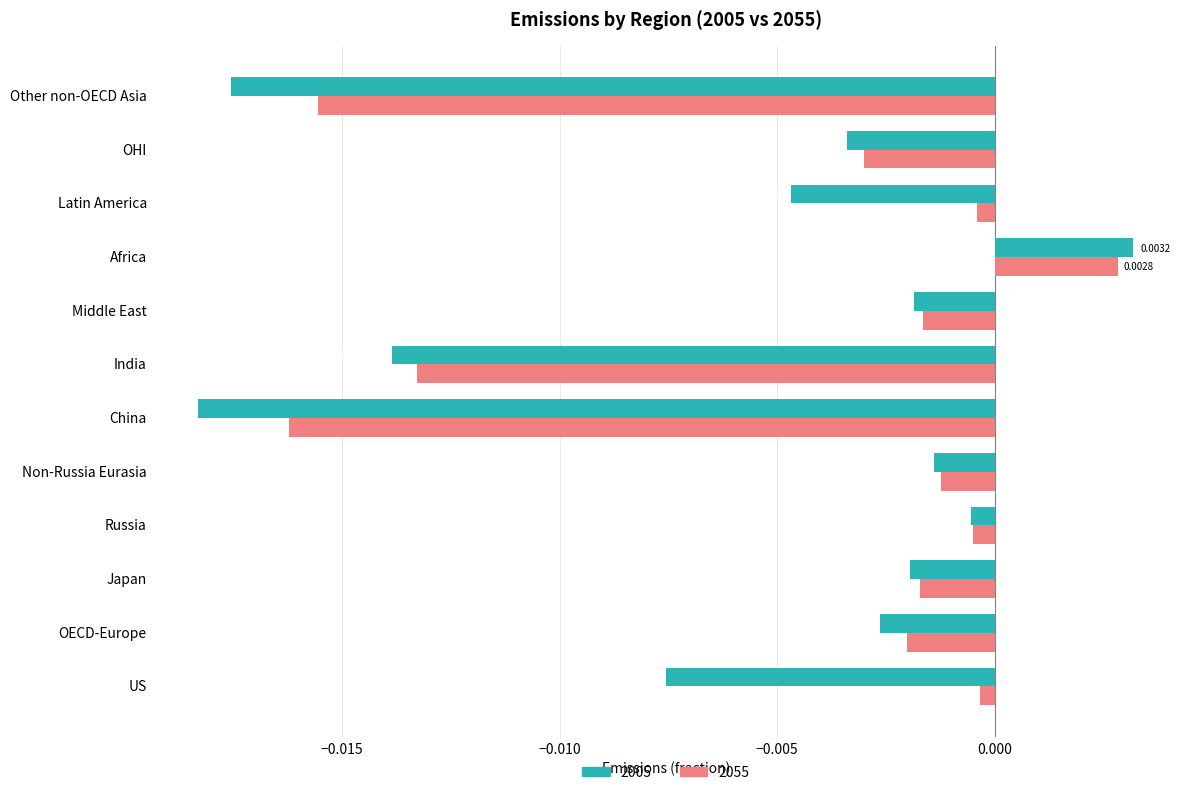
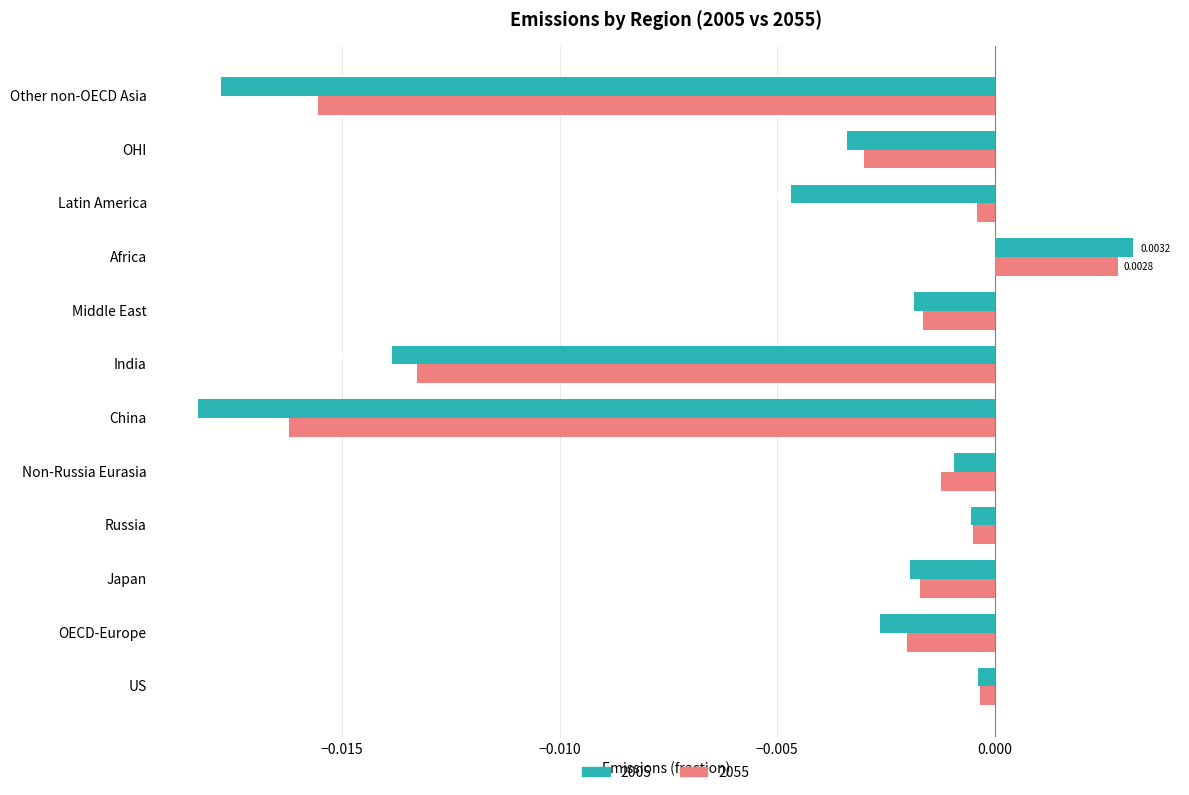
2005, Other non-OECD Asia: -0.0175 -> -0.0178
2005, Non-Russia Eurasia: -0.0014 -> -0.0009
2005, US: -0.0075 -> -0.0004
